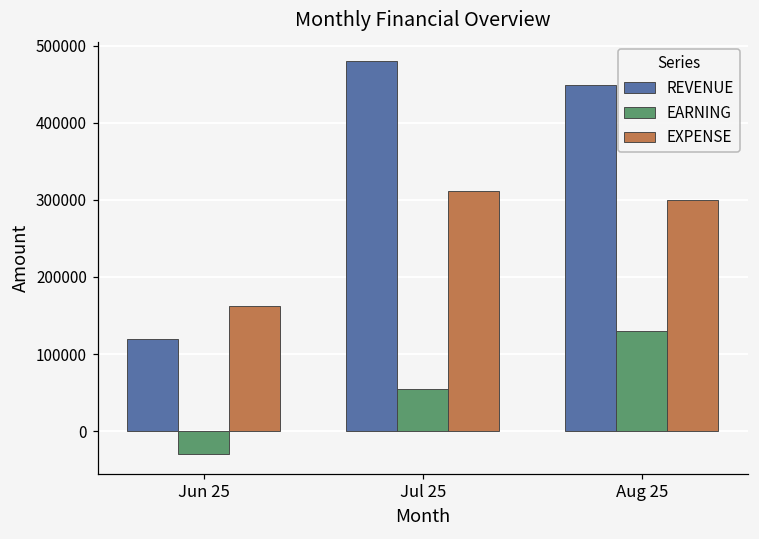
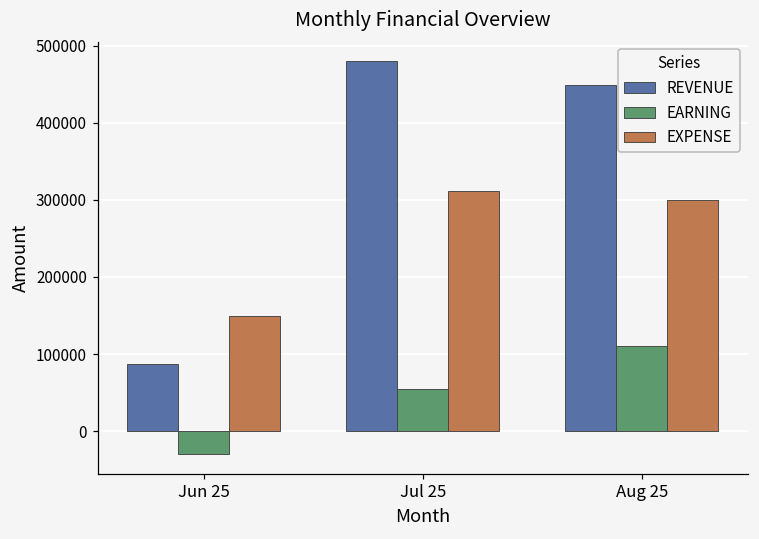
REVENUE, Jun 25: 120000 -> 90000
EXPENSE, Jun 25: 160000 -> 150000
EARNING, Aug 25: 130000 -> 110000
